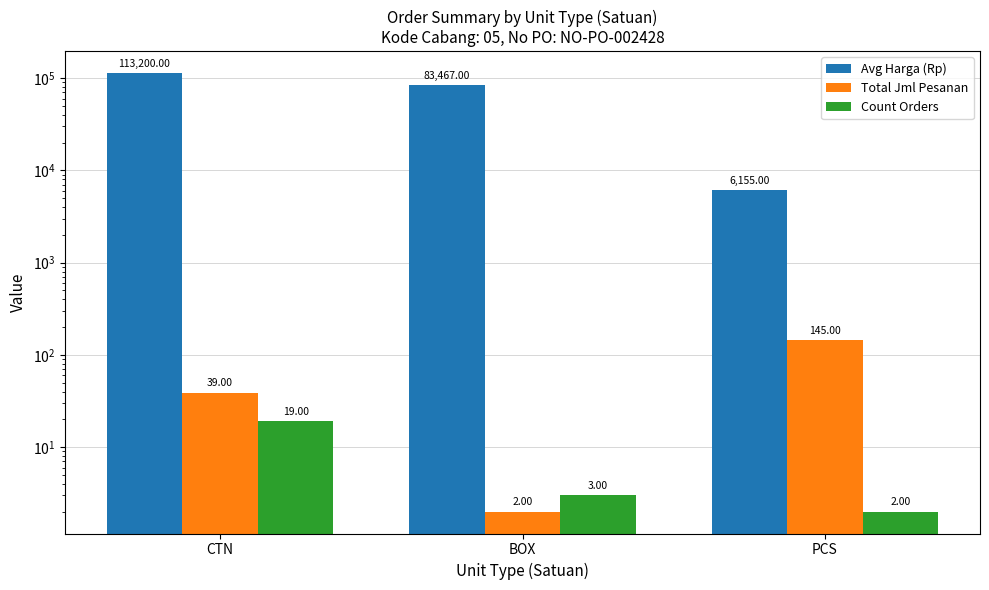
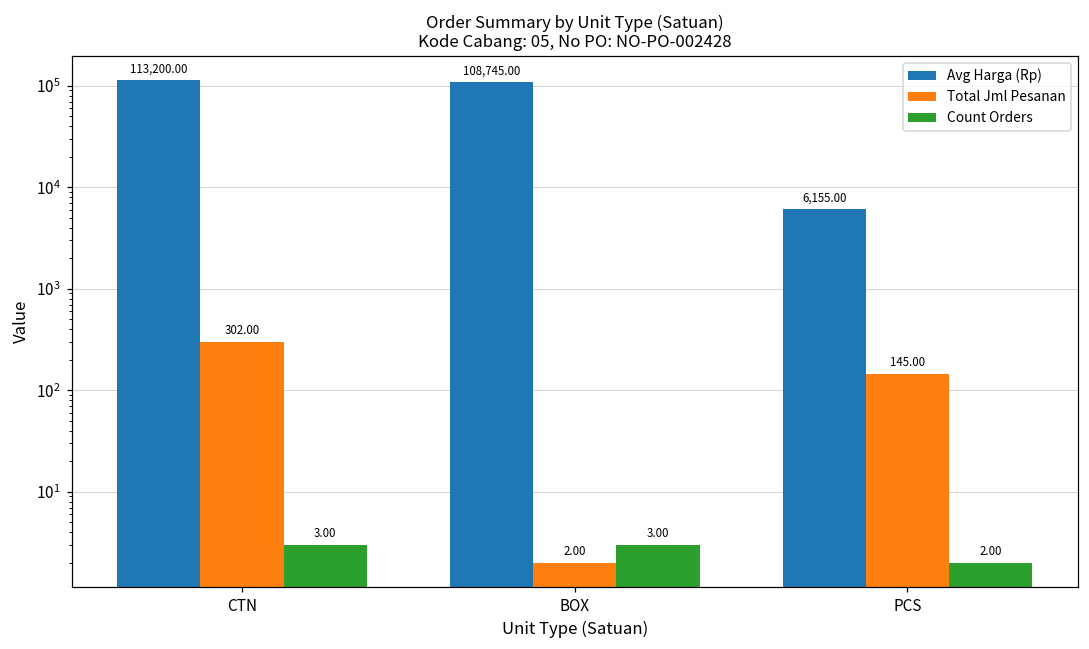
Total Jml Pesanan, CTN: 39.00 -> 302.00
Count Orders, CTN: 19.00 -> 3.00
Avg Harga (Rp), BOX: 83,467.00 -> 108,745.00
